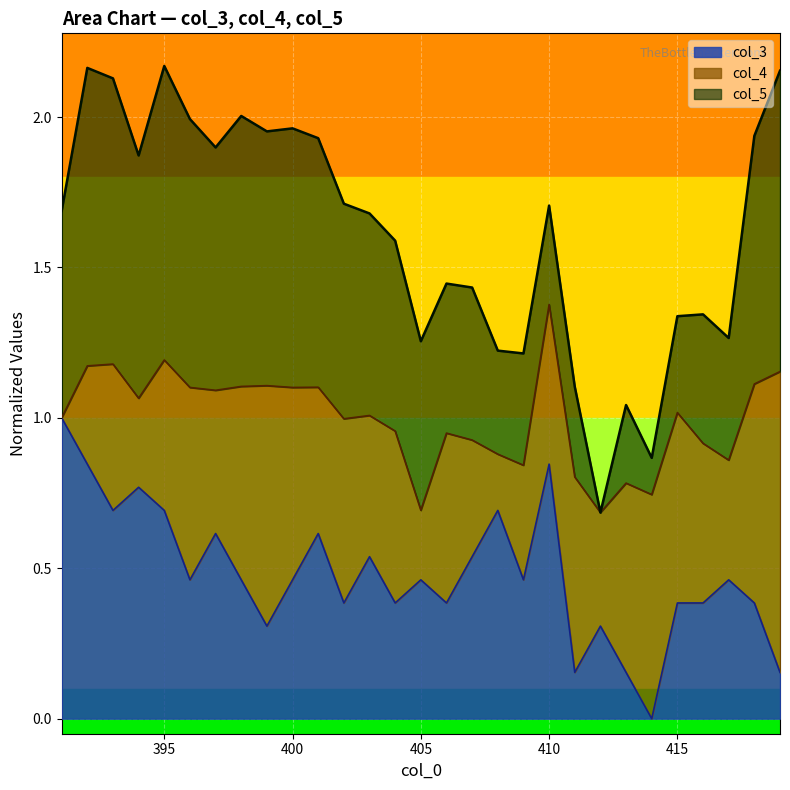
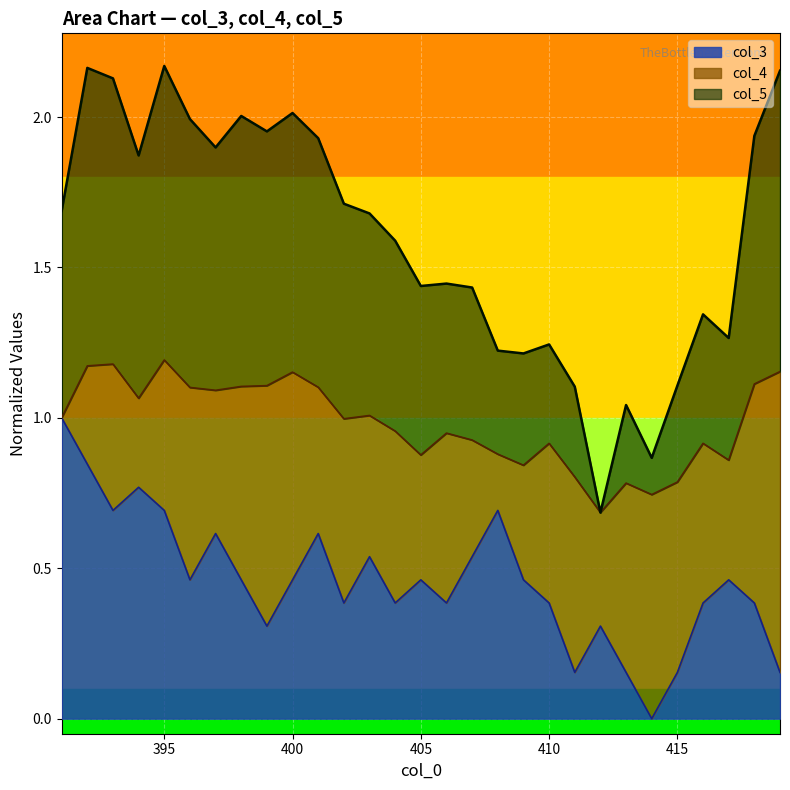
col_4, 400: 0.64 -> 0.69
col_4, 405: 0.23 -> 0.41
col_3, 410: 0.85 -> 0.38
col_3, 415: 0.38 -> 0.15
